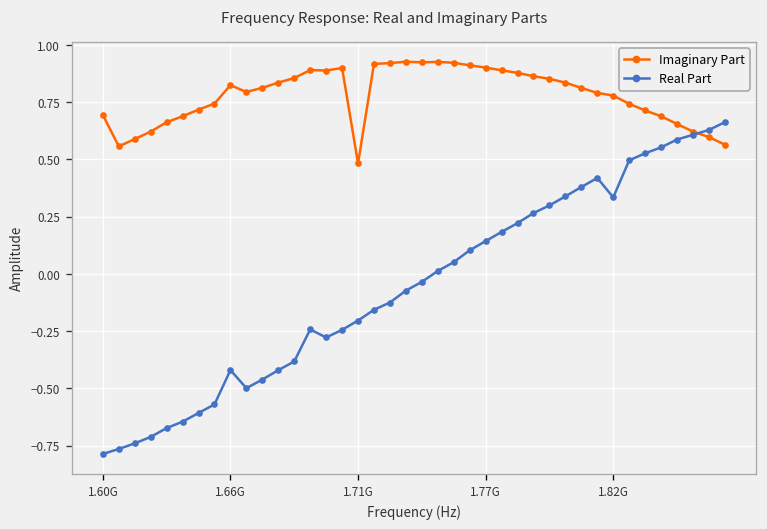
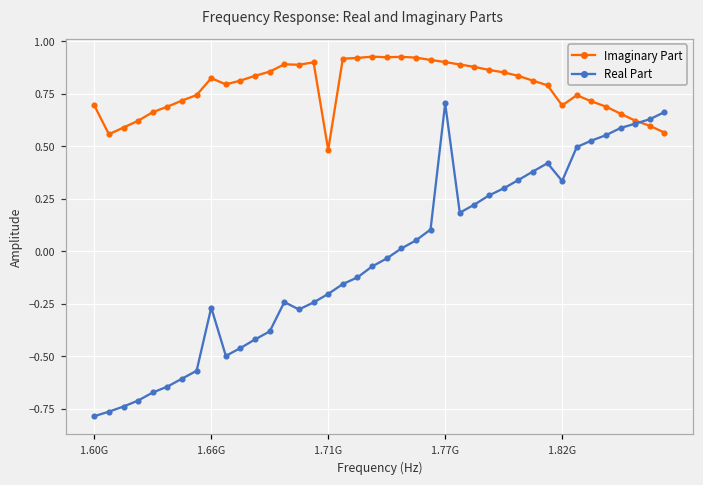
Real Part, 1.66G: -0.42 -> -0.27
Real Part, 1.77G: 0.14 -> 0.70
Imaginary Part, 1.82G: 0.78 -> 0.69
